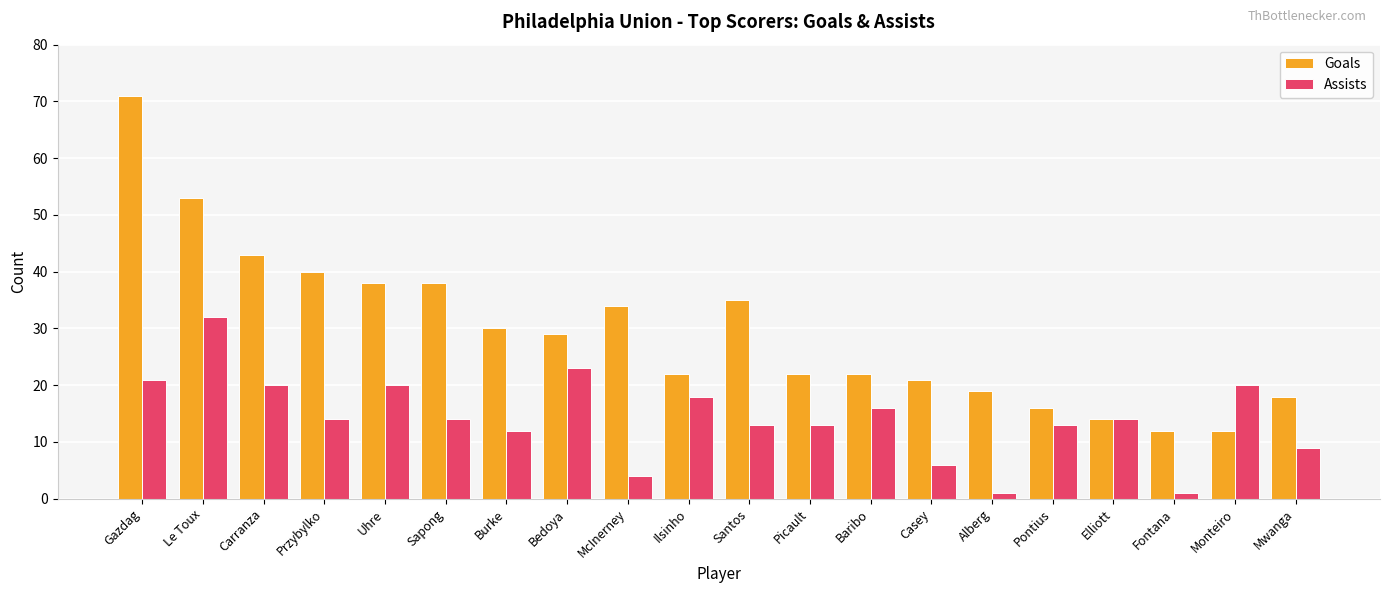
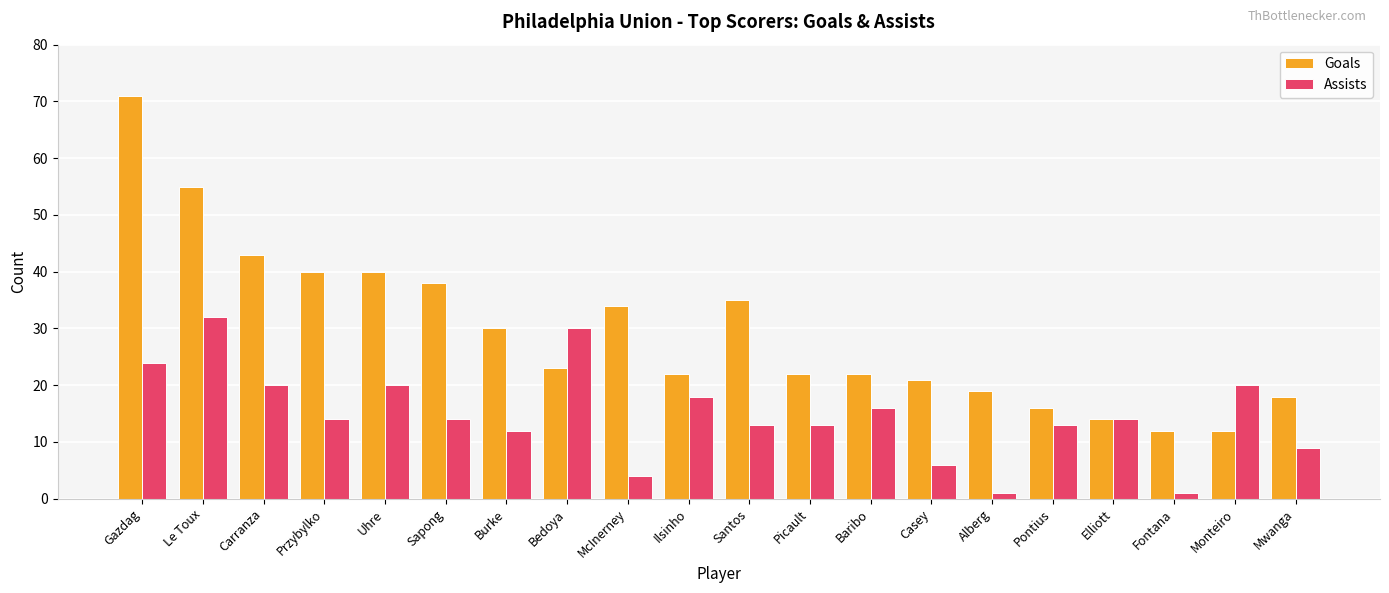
Assists, Gazdag: 21 -> 24
Goals, Le Toux: 53 -> 55
Goals, Uhre: 38 -> 40
Goals, Bedoya: 29 -> 23
Assists, Bedoya: 23 -> 30
